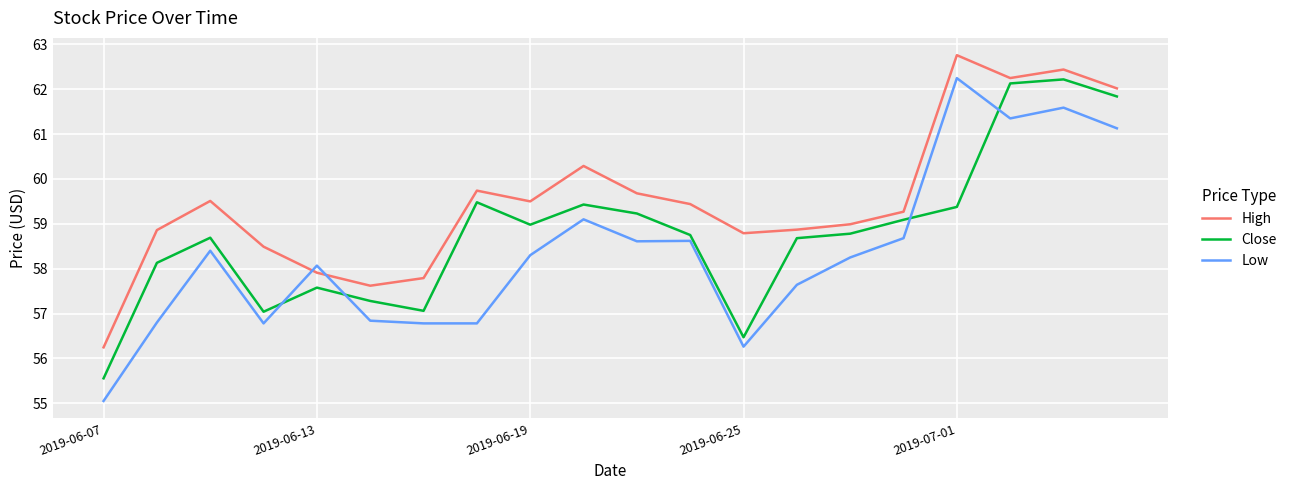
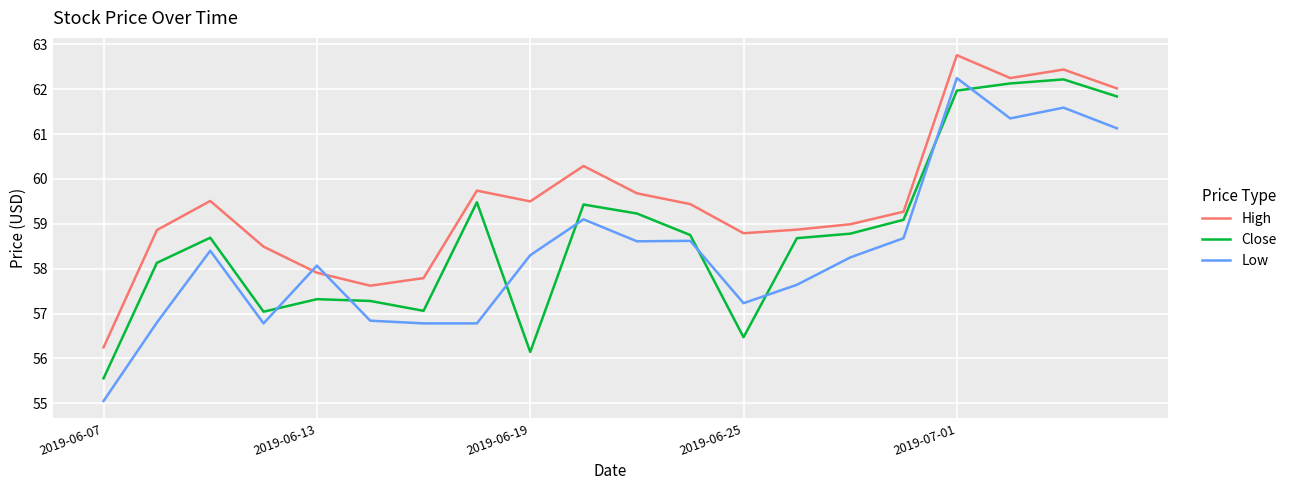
Close, 2019-06-13: 57.6 -> 57.3
Close, 2019-06-19: 59.0 -> 56.1
Low, 2019-06-25: 56.3 -> 57.2
Close, 2019-07-01: 59.4 -> 62.0
